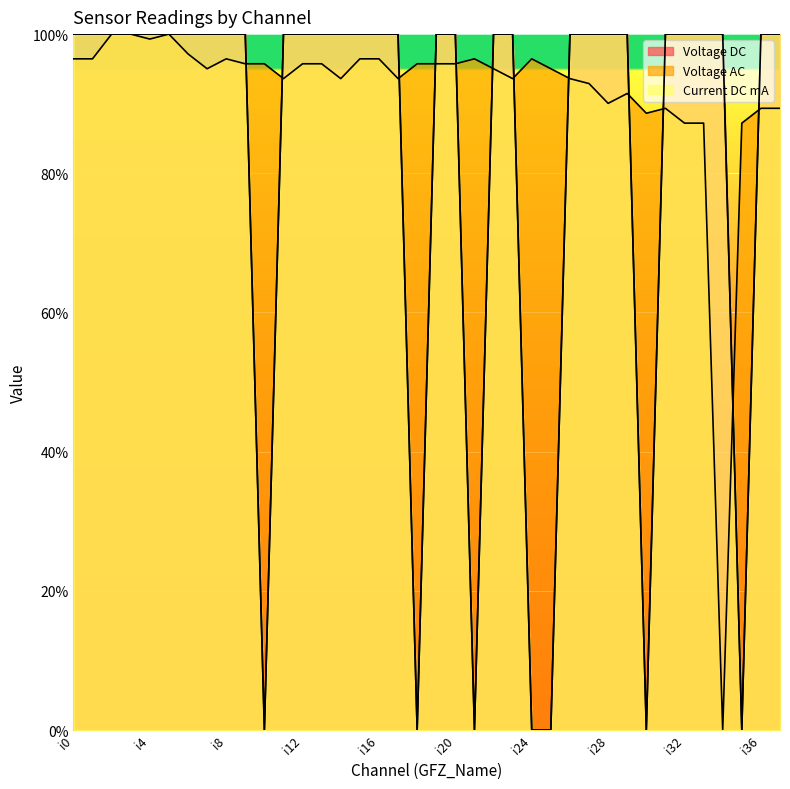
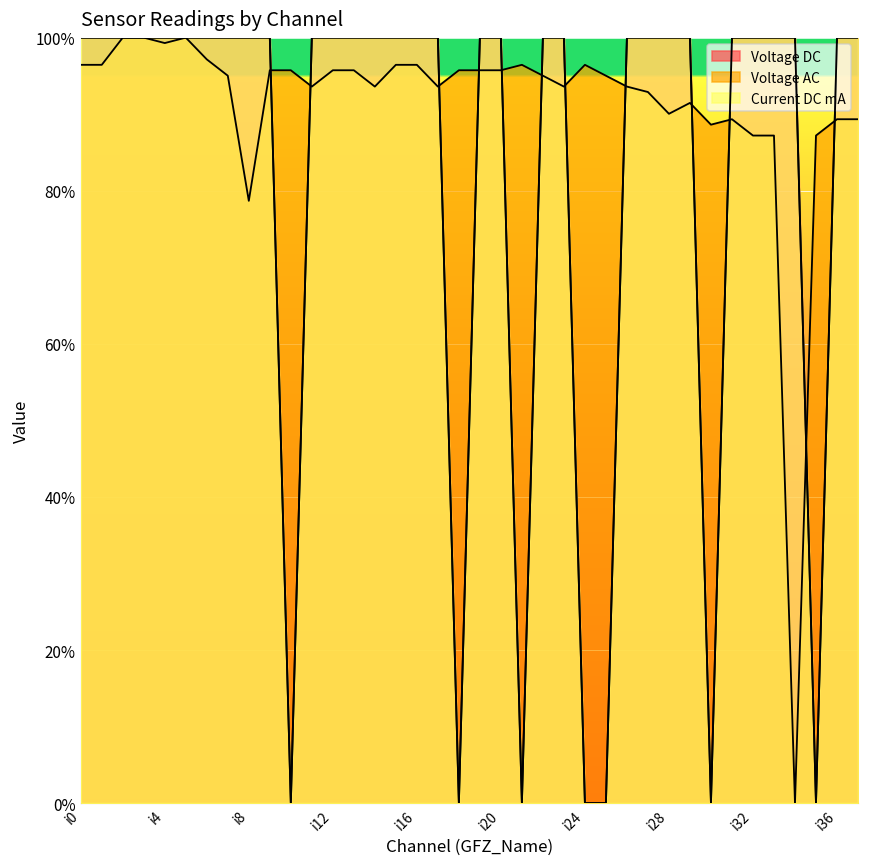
Voltage AC, i8: 96% -> 79%
